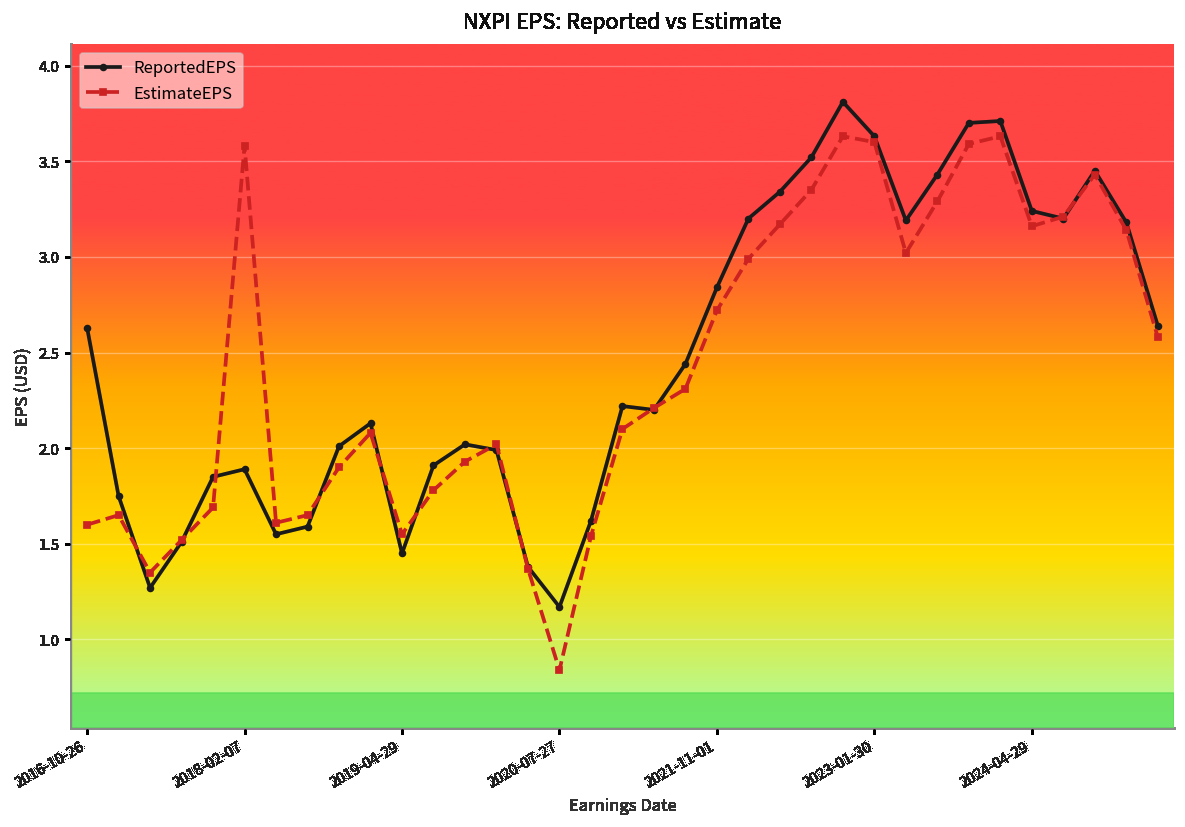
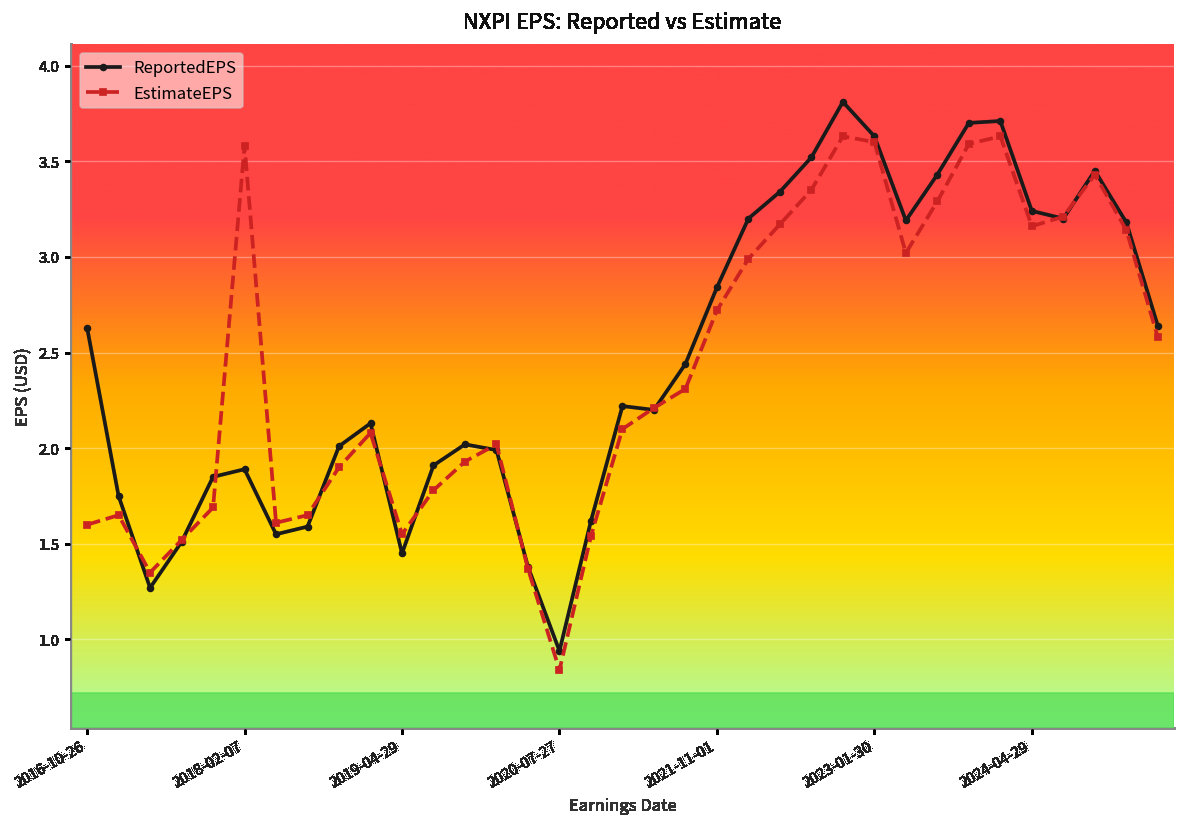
ReportedEPS, 2020-07-27: 1.17 -> 0.94
